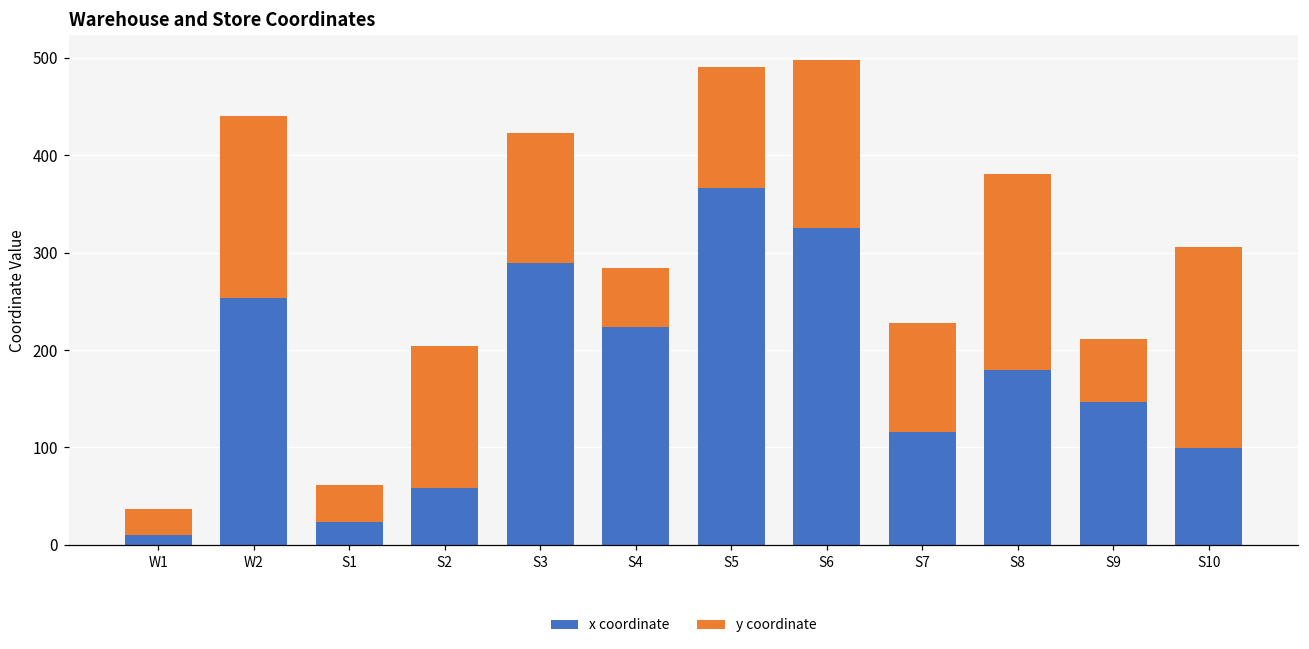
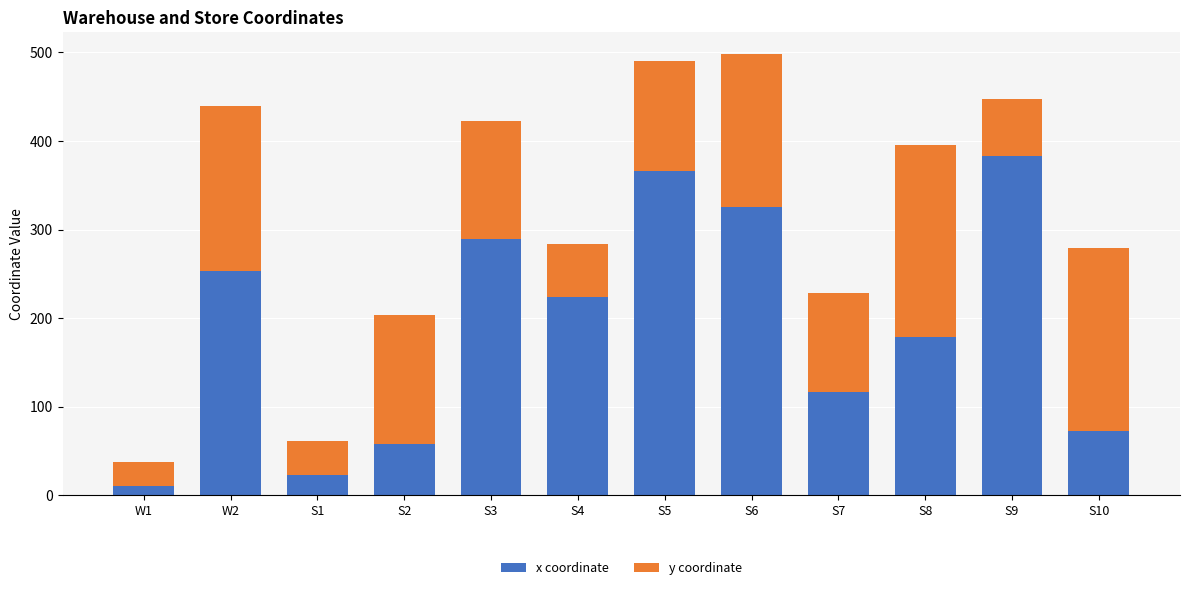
y coordinate, S8: 200 -> 220
x coordinate, S9: 150 -> 380
x coordinate, S10: 100 -> 70
